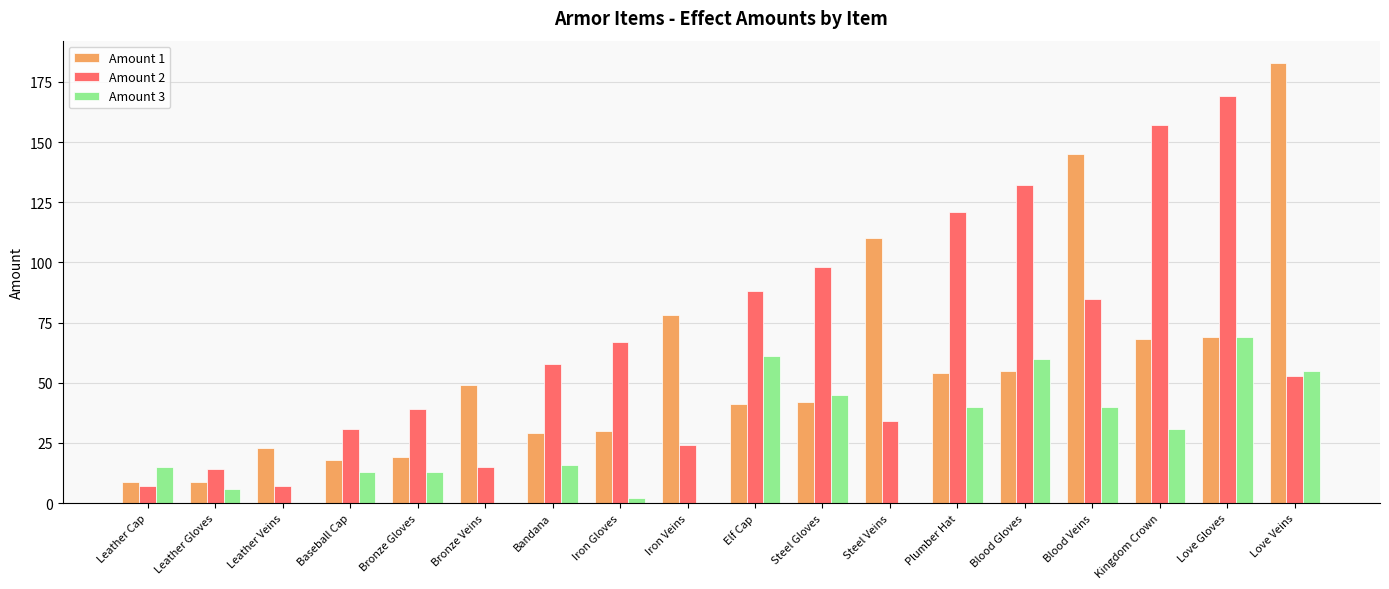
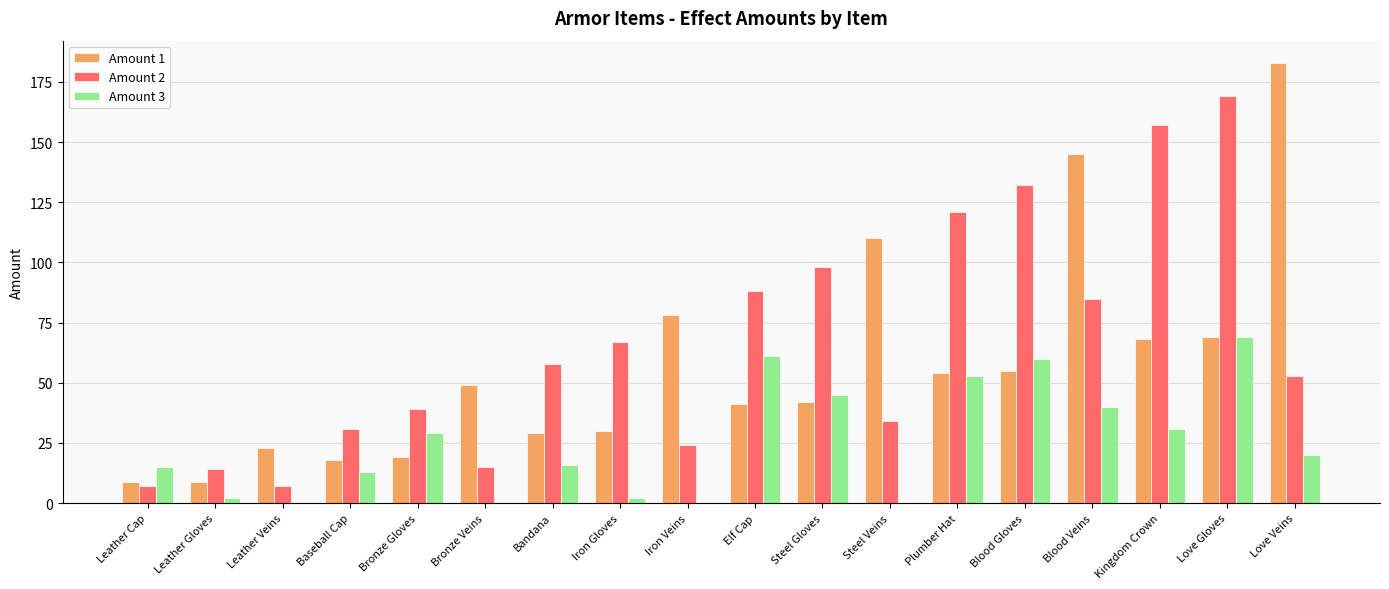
Amount 3, Leather Gloves: 6 -> 2
Amount 3, Bronze Gloves: 13 -> 29
Amount 3, Plumber Hat: 40 -> 53
Amount 3, Love Veins: 55 -> 20
